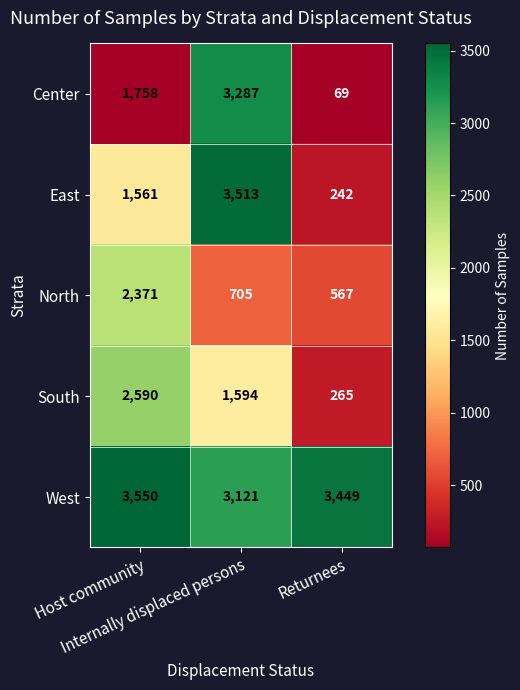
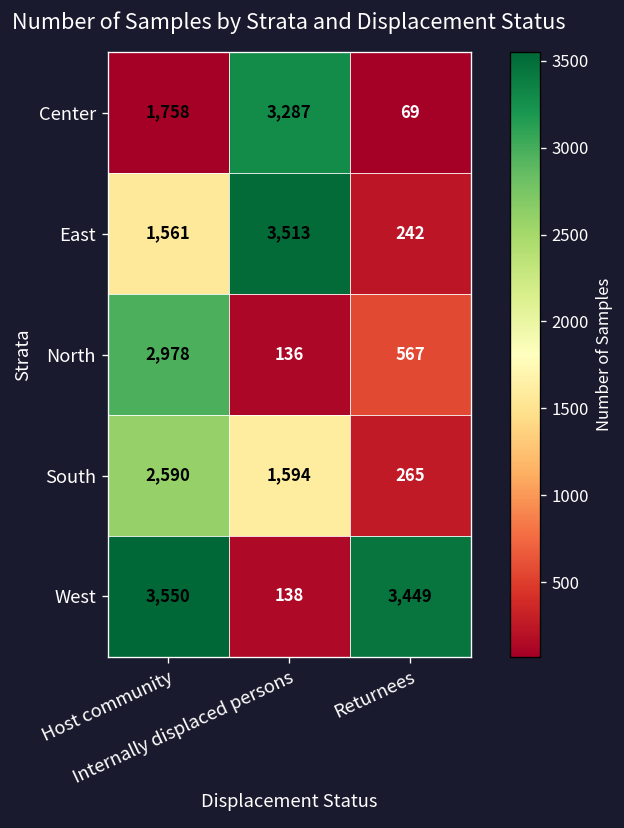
North, Host community: 2,371 -> 2,978
North, Internally displaced persons: 705 -> 136
West, Internally displaced persons: 3,121 -> 138
